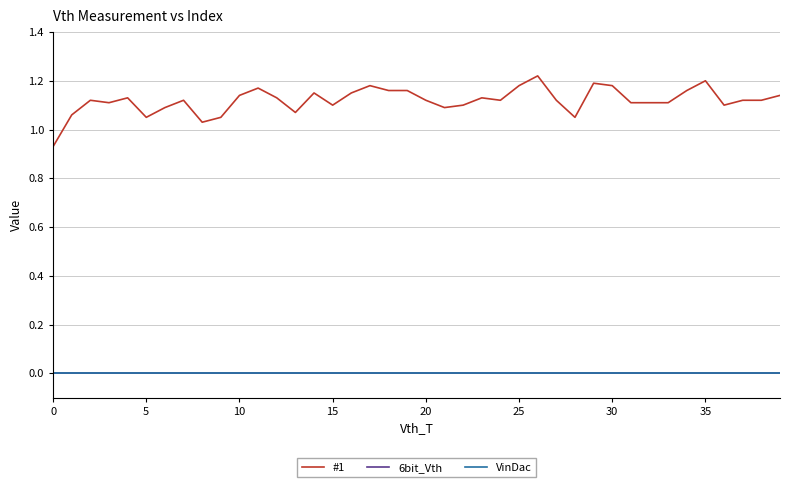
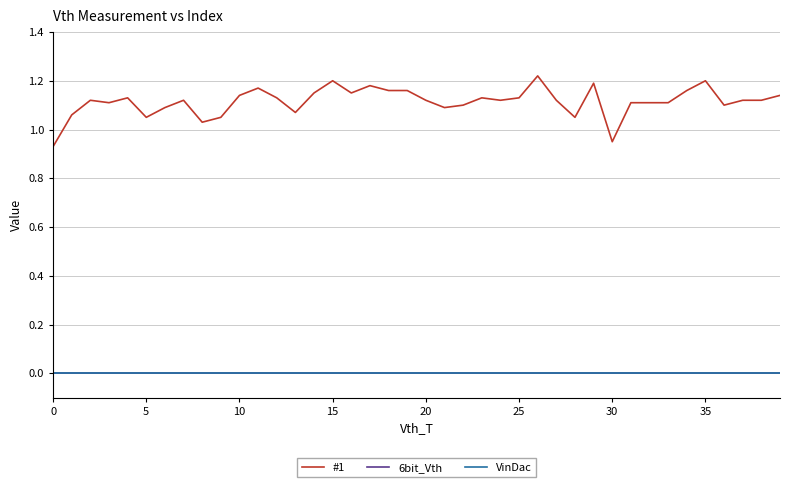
#1, 15: 1.1 -> 1.2
#1, 25: 1.18 -> 1.13
#1, 30: 1.18 -> 0.95
